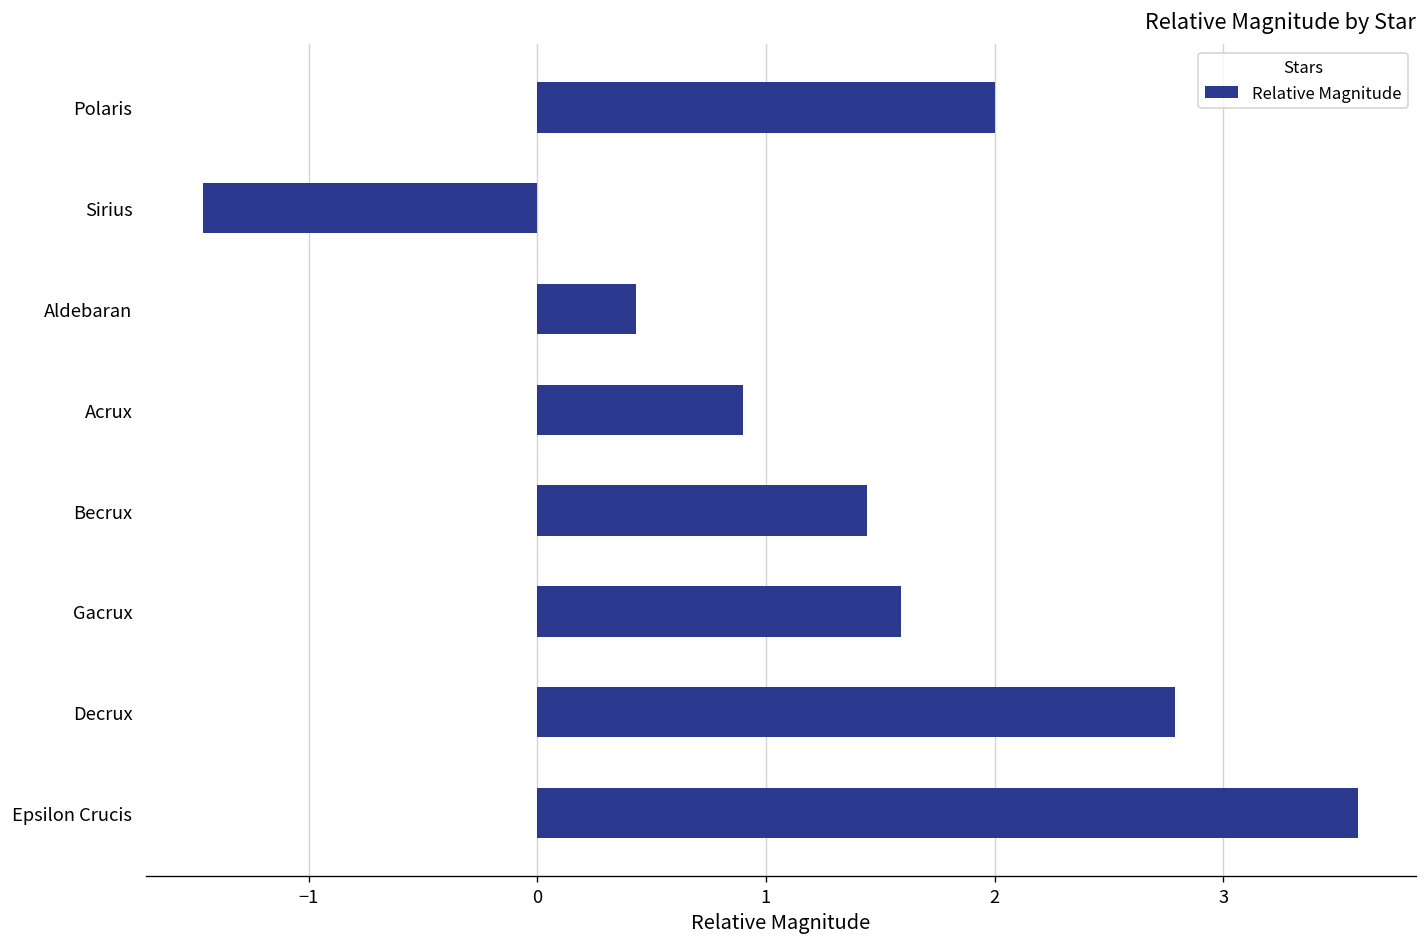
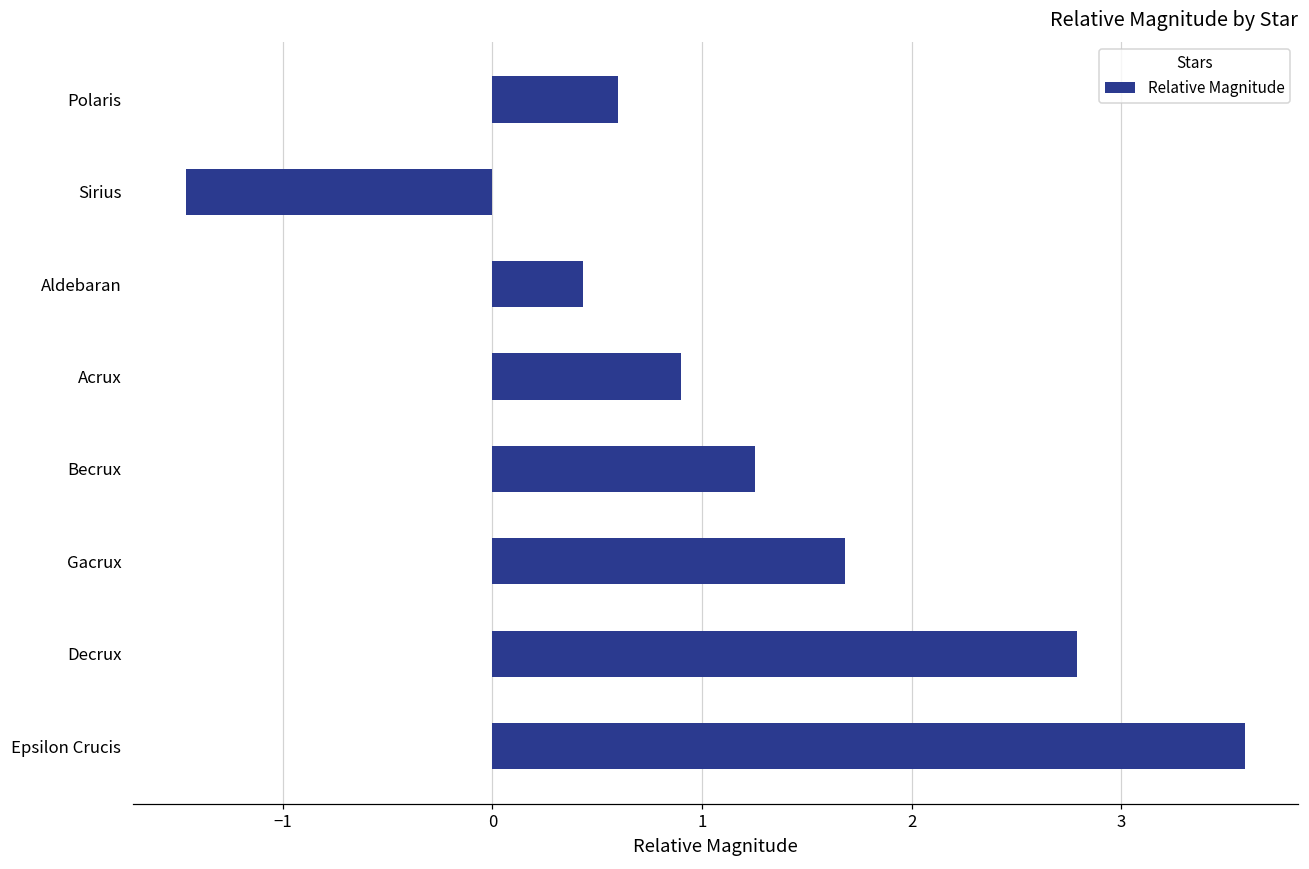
Polaris: 2.0 -> 0.6
Becrux: 1.44 -> 1.25
Gacrux: 1.59 -> 1.68
